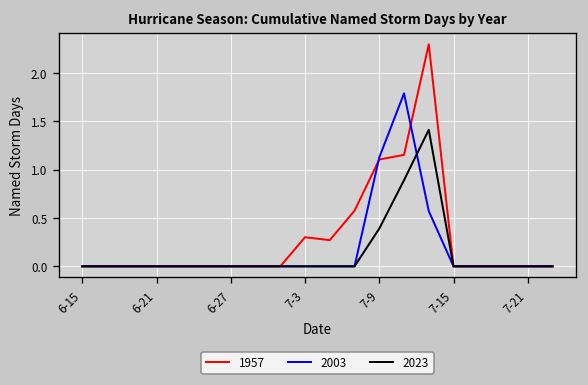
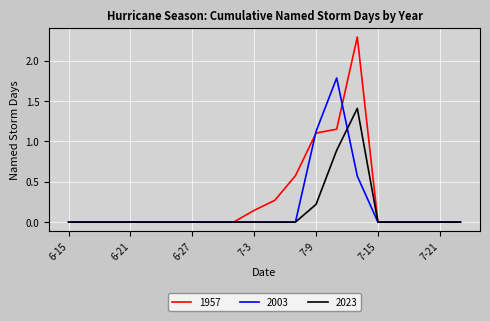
1957, 7-3: 0.3 -> 0.1
2023, 7-9: 0.4 -> 0.2
